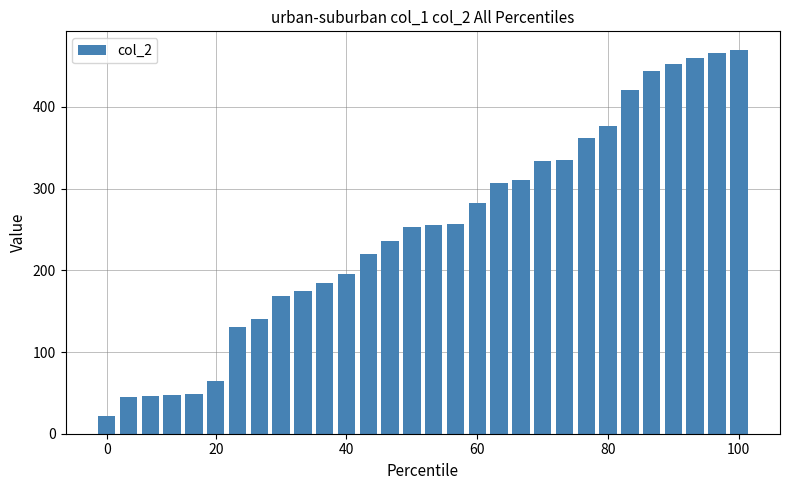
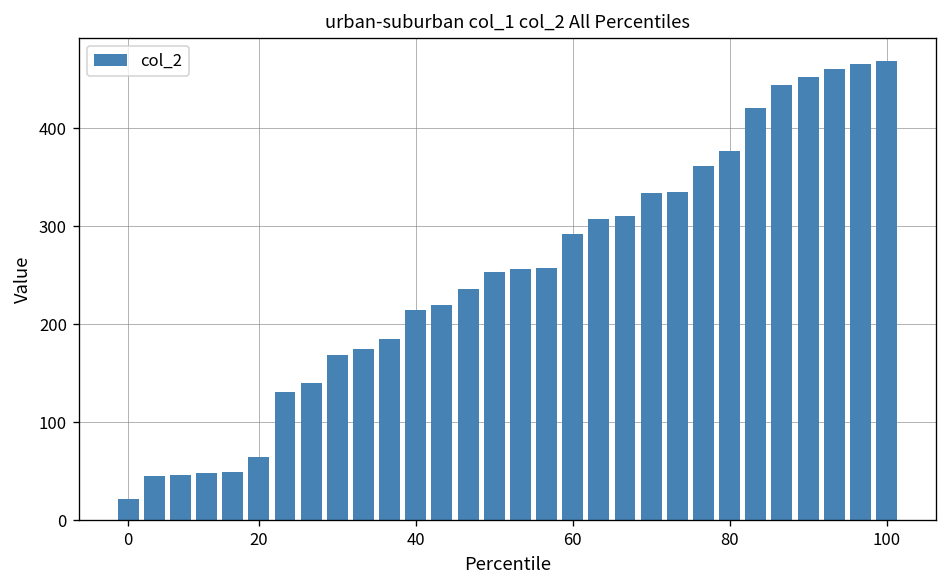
40: 200 -> 220
60: 280 -> 290
